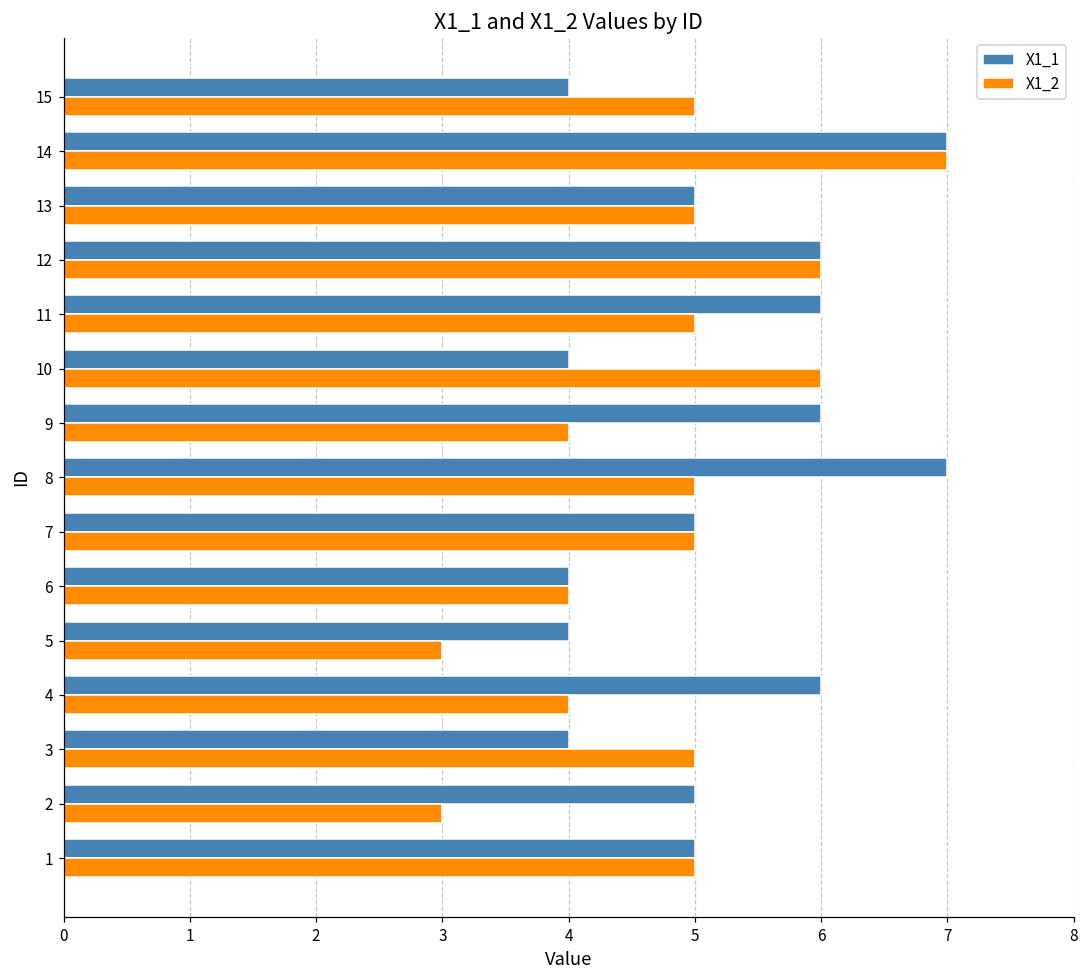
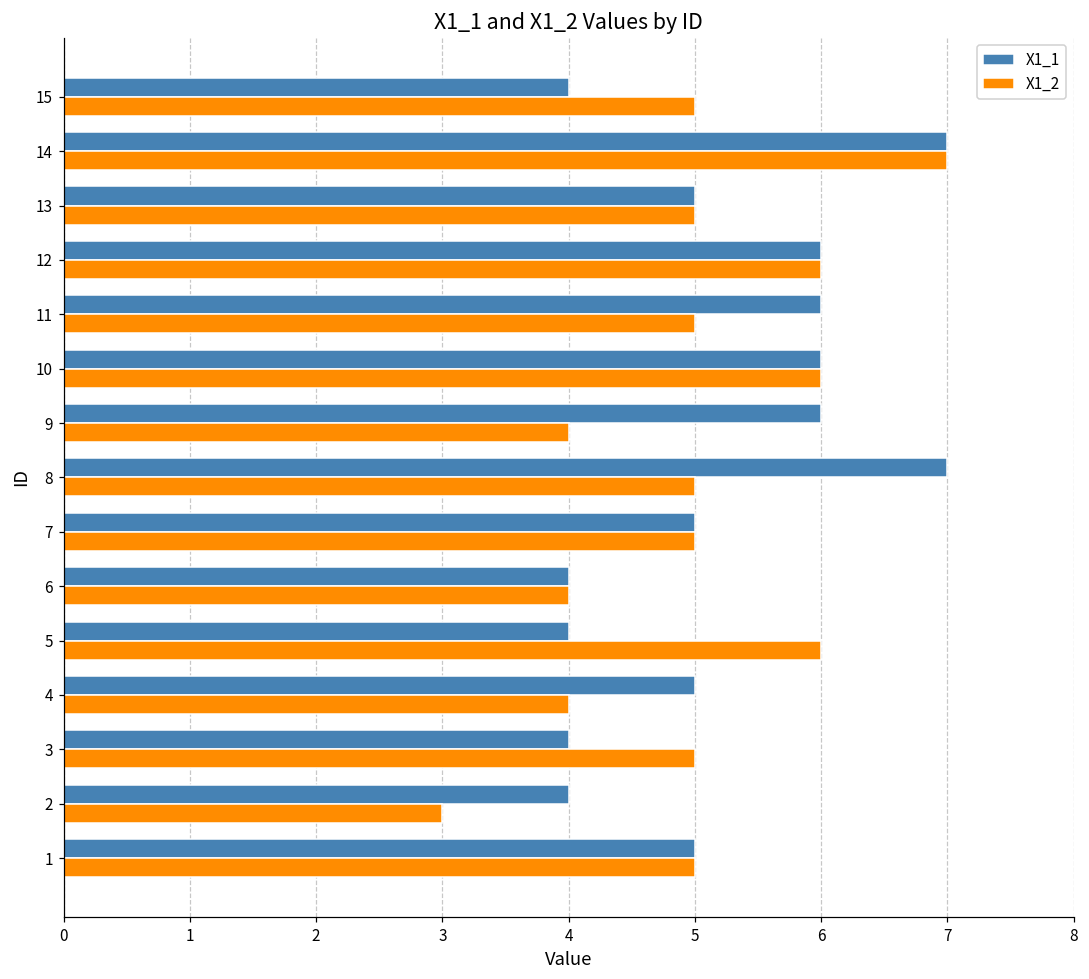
X1_1, 10: 4 -> 6
X1_2, 5: 3 -> 6
X1_1, 4: 6 -> 5
X1_1, 2: 5 -> 4
